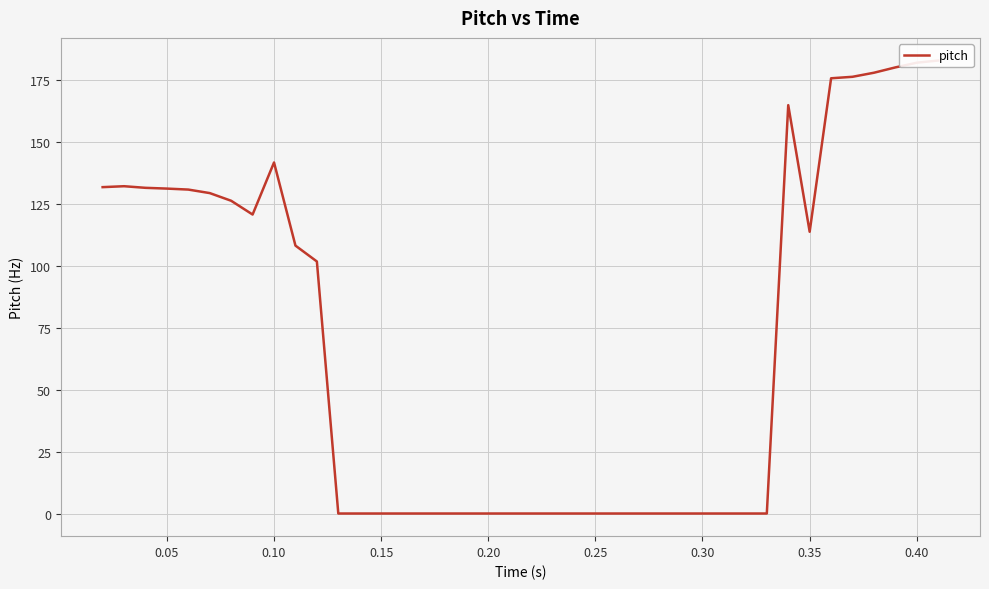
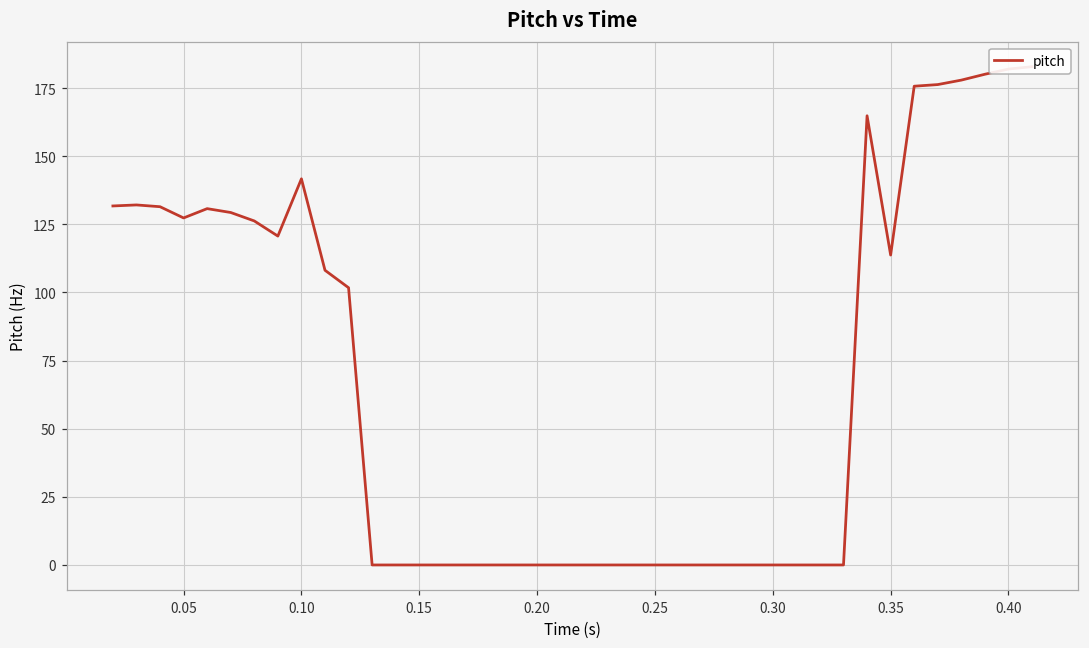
0.05: 131 -> 127
